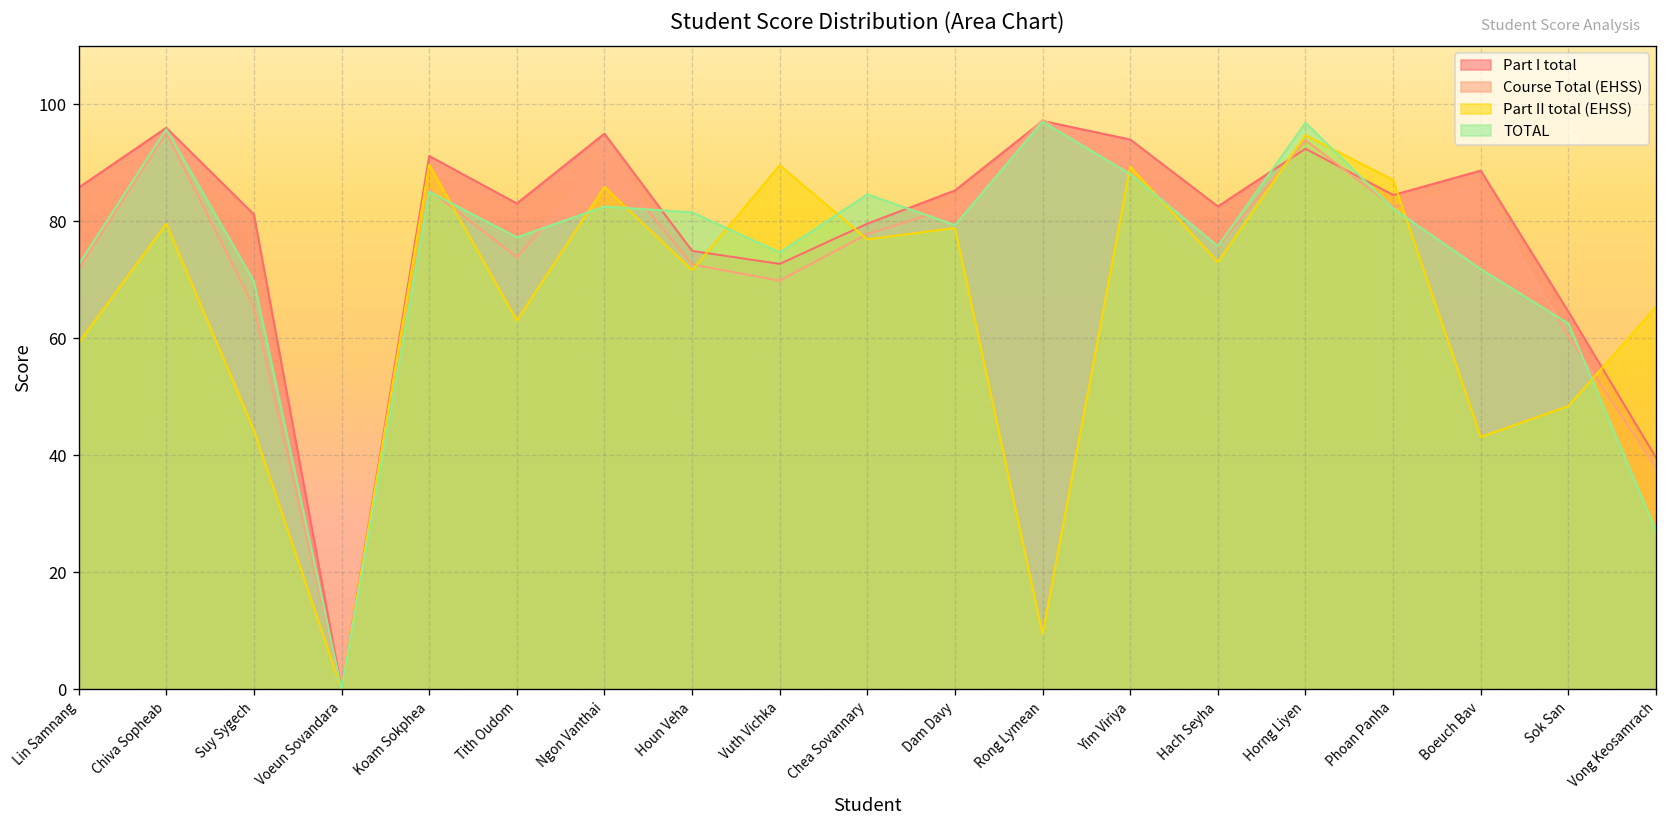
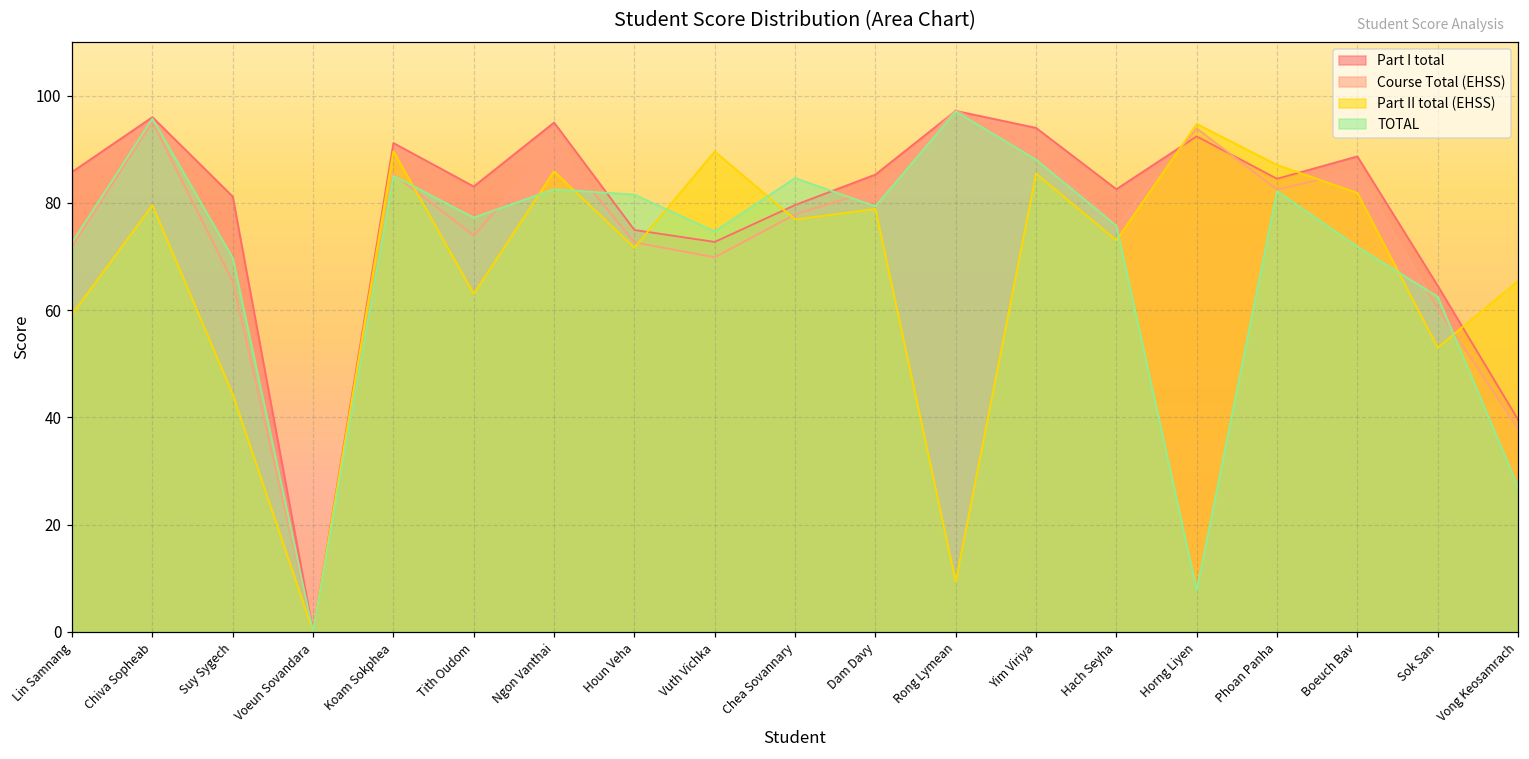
Part II total (EHSS), Yim Viriya: 89 -> 85
TOTAL, Horng Liyen: 97 -> 8
Part II total (EHSS), Boeuch Bav: 43 -> 82
Part II total (EHSS), Sok San: 48 -> 53
